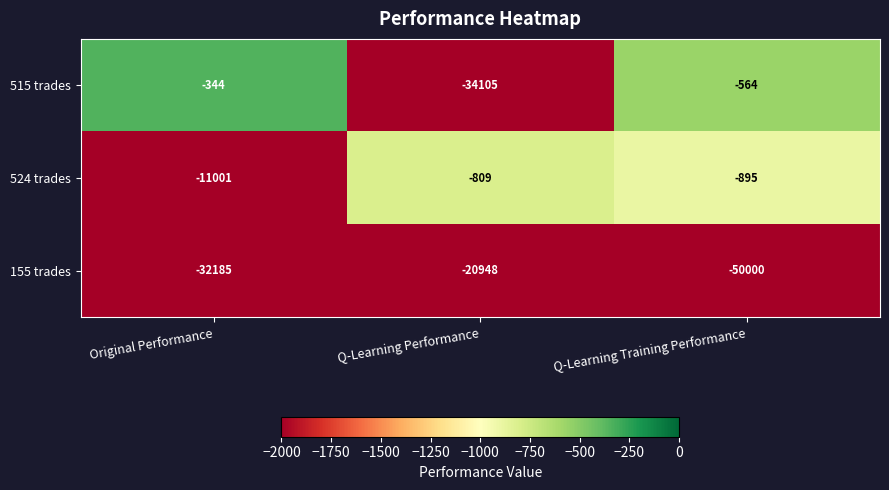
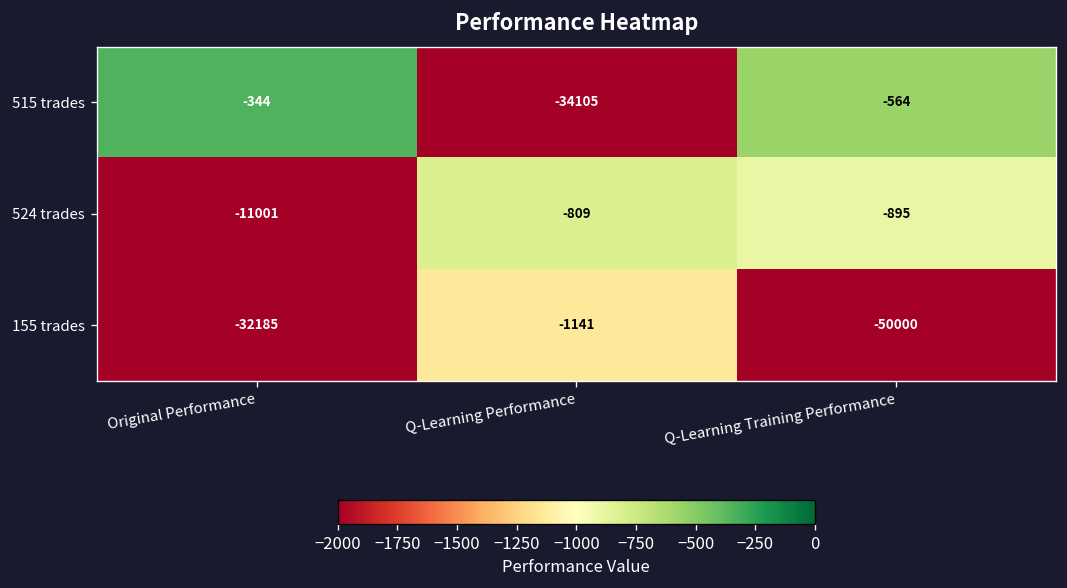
155 trades, Q-Learning Performance: -20948 -> -1141
